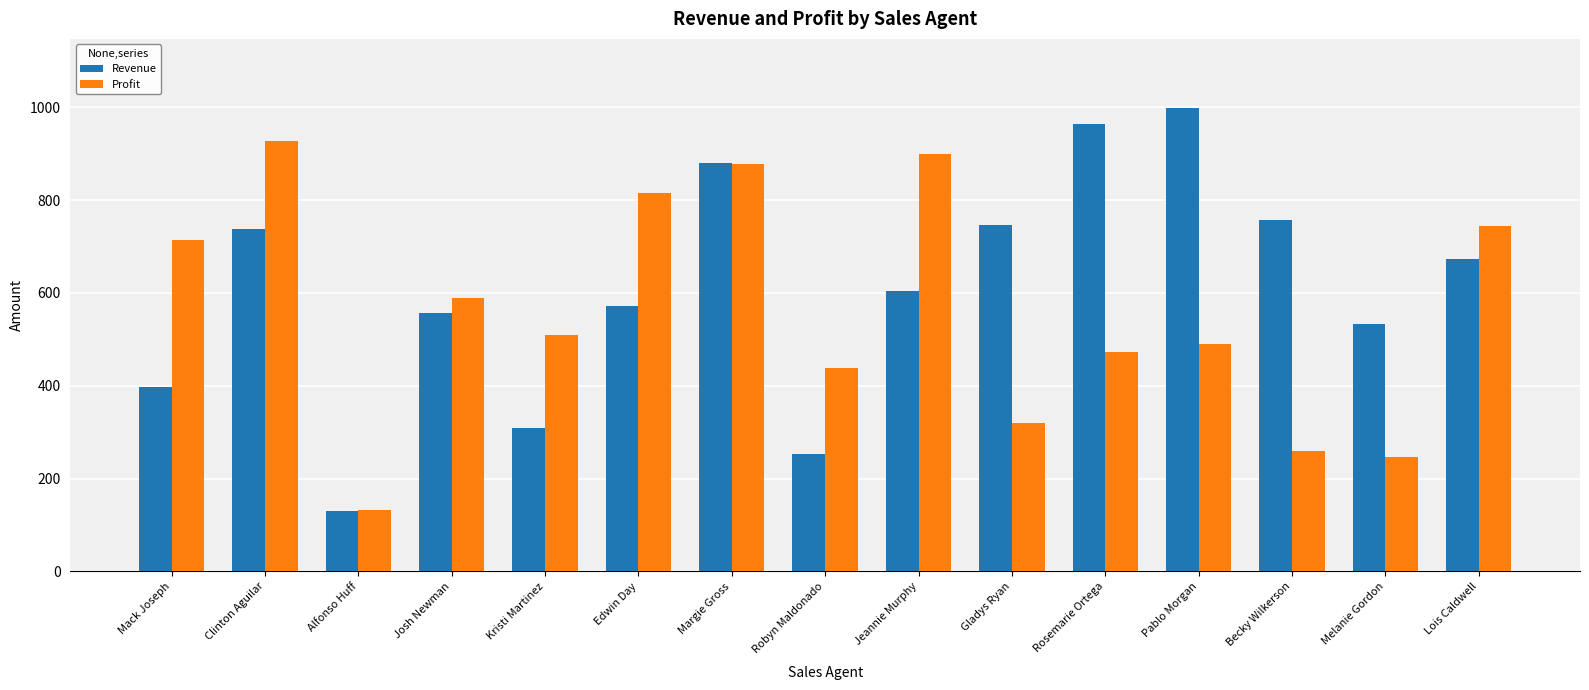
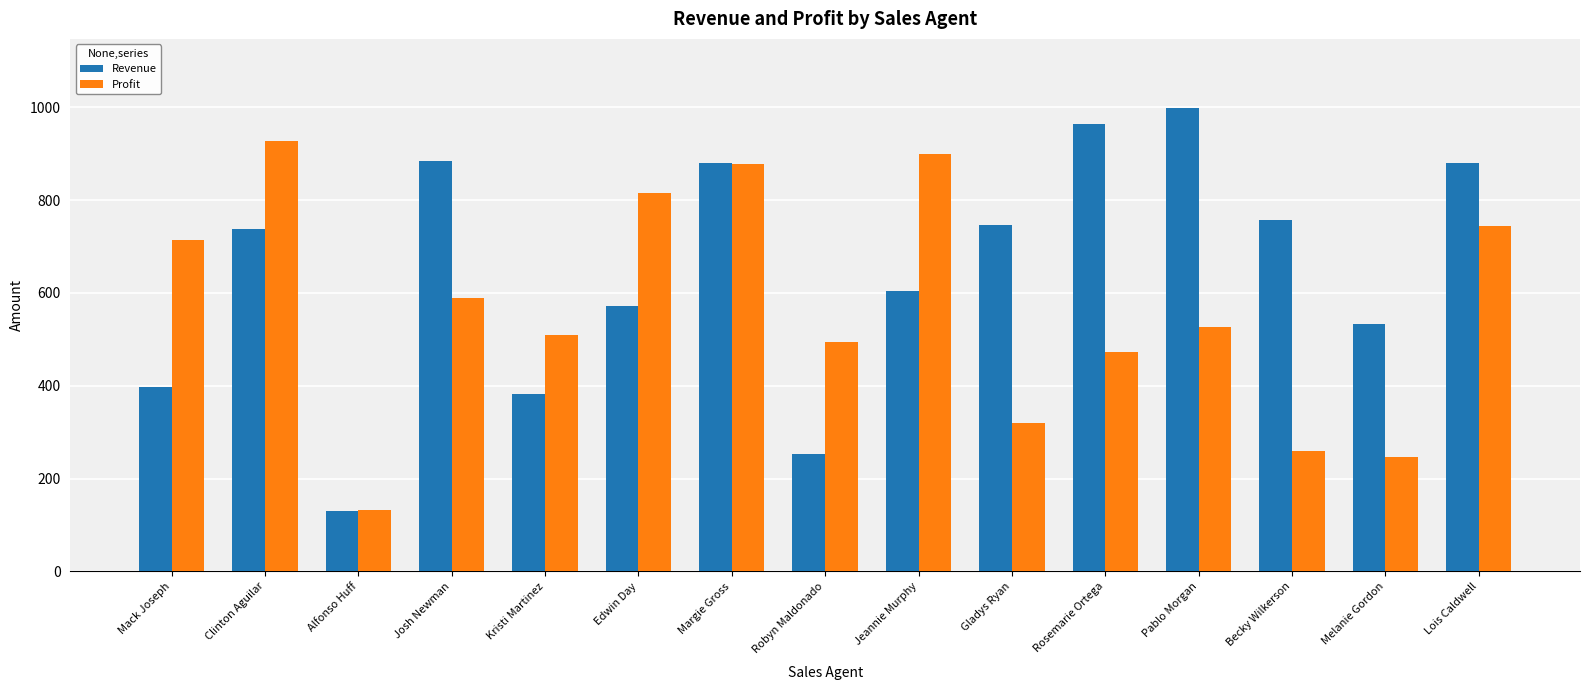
Revenue, Josh Newman: 560 -> 880
Revenue, Kristi Martinez: 310 -> 380
Profit, Robyn Maldonado: 440 -> 500
Profit, Pablo Morgan: 490 -> 530
Revenue, Lois Caldwell: 670 -> 880
